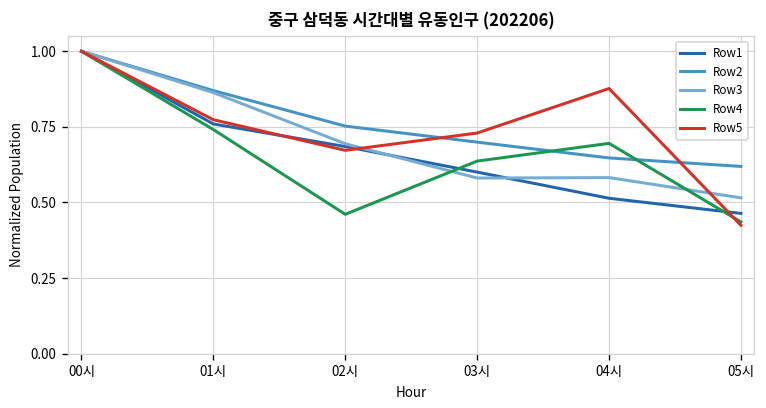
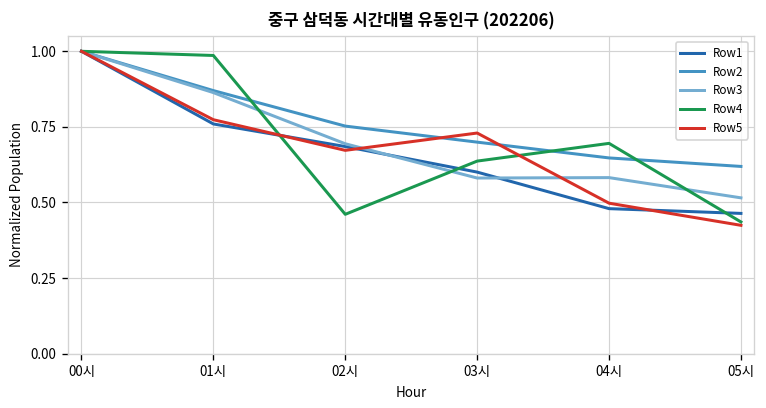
Row4, 01시: 0.74 -> 0.99
Row1, 04시: 0.51 -> 0.48
Row5, 04시: 0.88 -> 0.50
